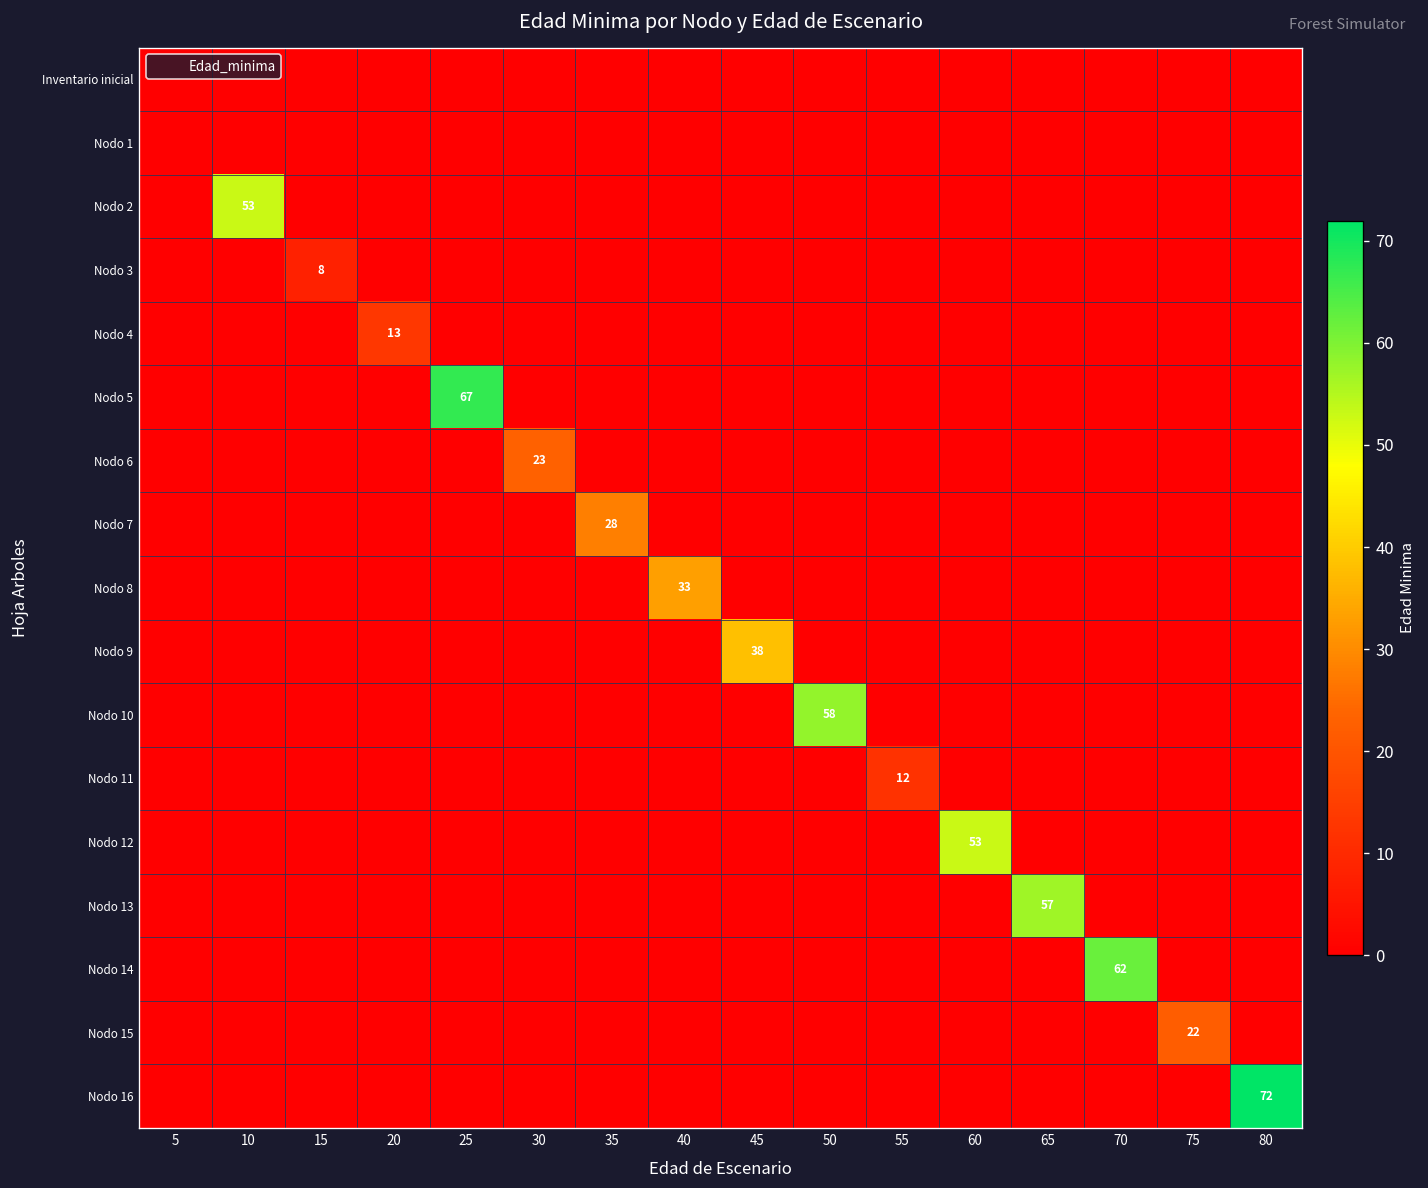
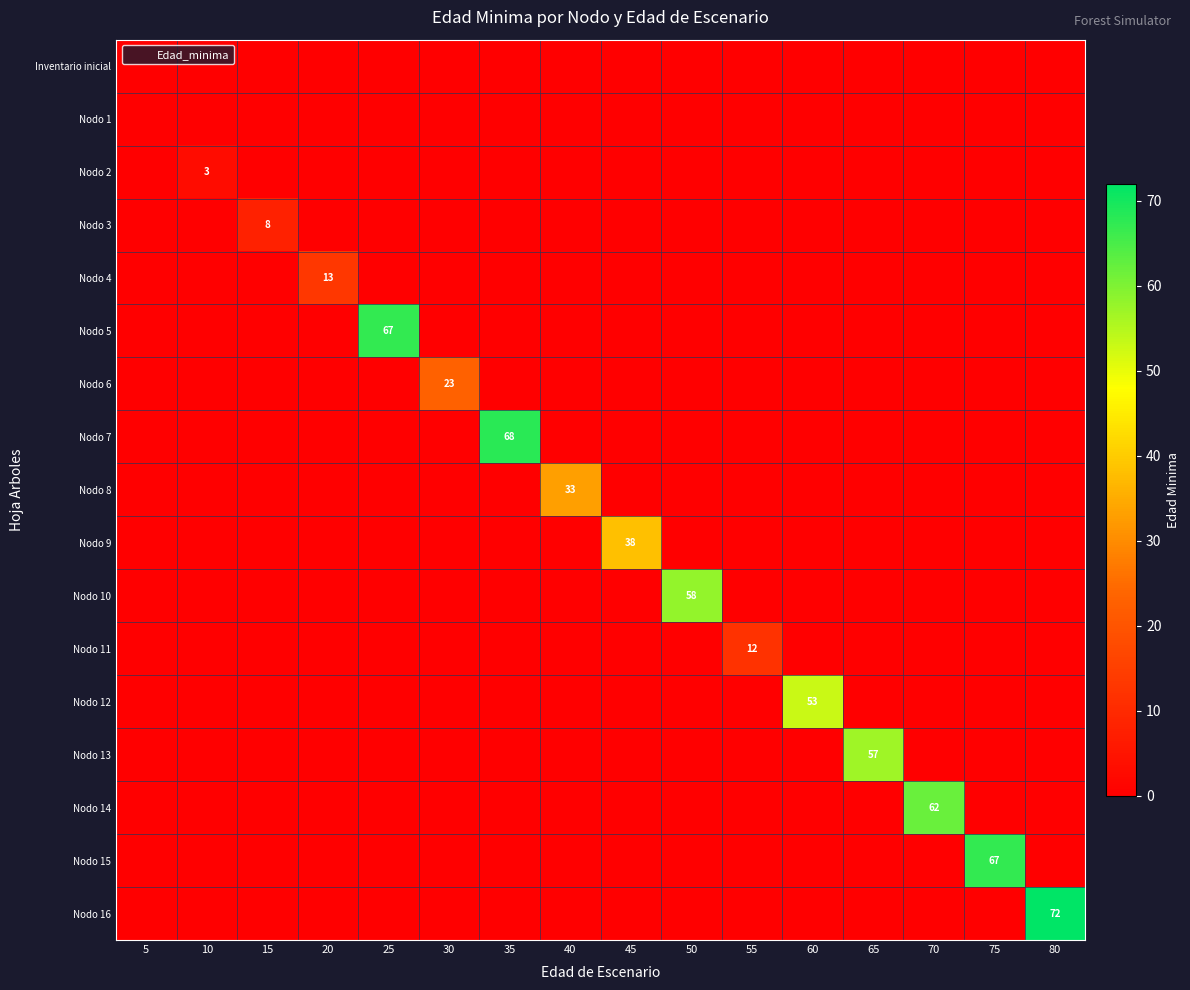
Nodo 2, 10: 53 -> 3
Nodo 7, 35: 28 -> 68
Nodo 15, 75: 22 -> 67
